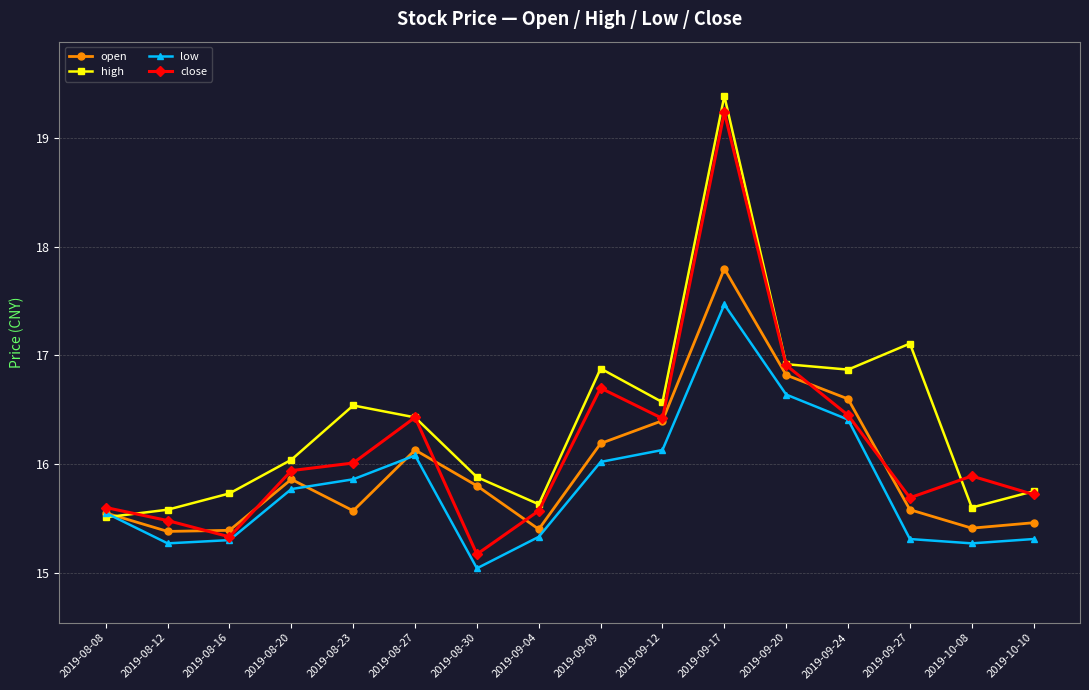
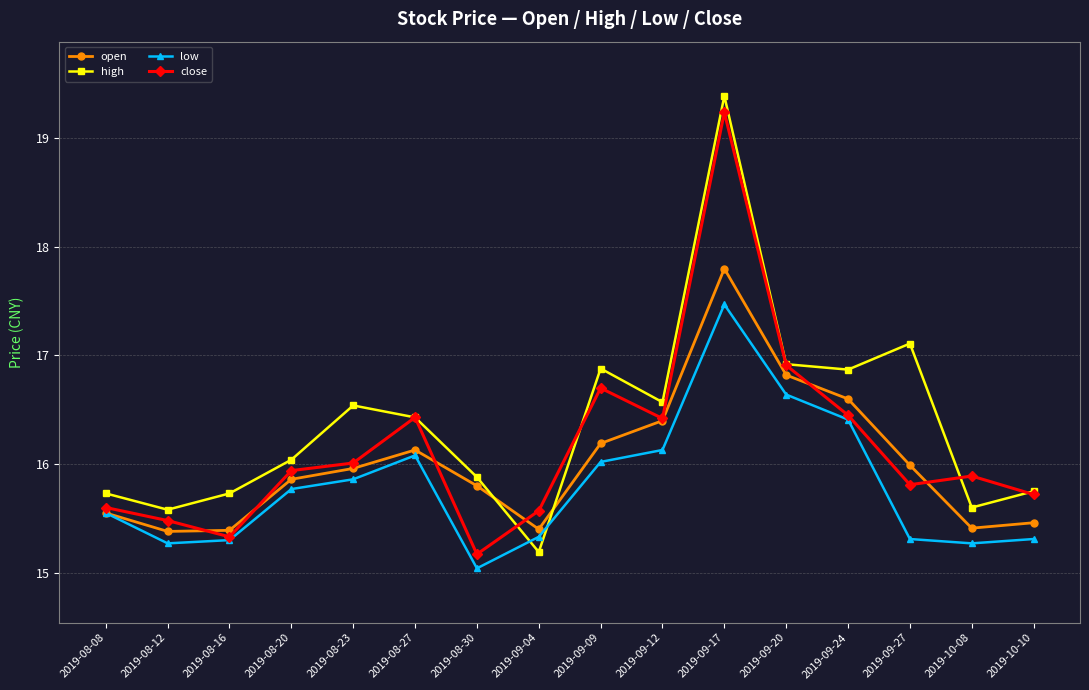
high, 2019-08-08: 15.51 -> 15.73
open, 2019-08-23: 15.57 -> 15.96
high, 2019-09-04: 15.63 -> 15.19
open, 2019-09-27: 15.58 -> 15.99
close, 2019-09-27: 15.69 -> 15.81
